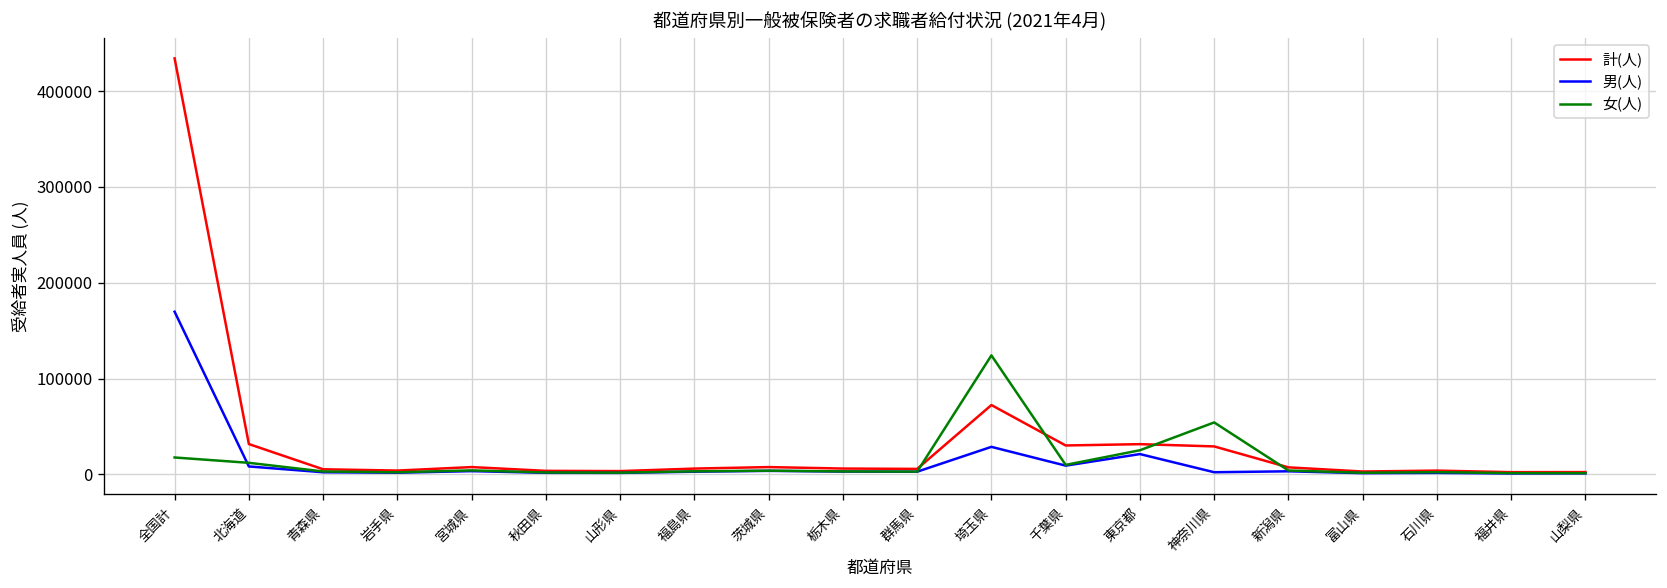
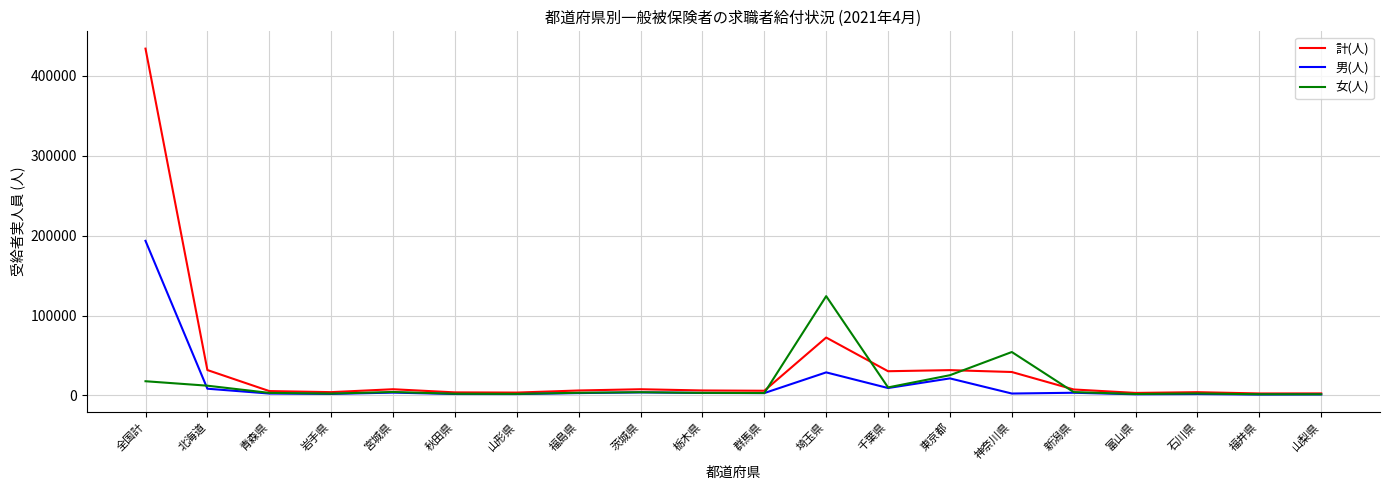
男(人), 全国計: 170000 -> 190000
